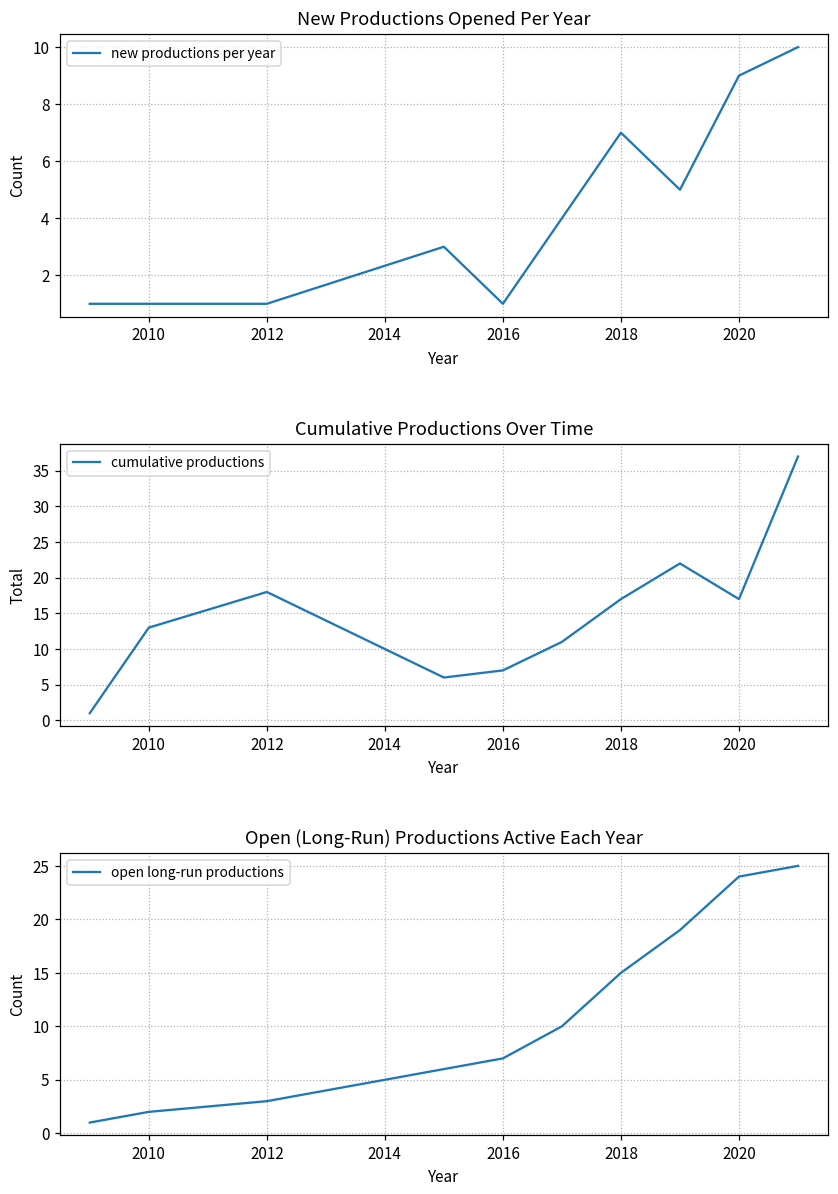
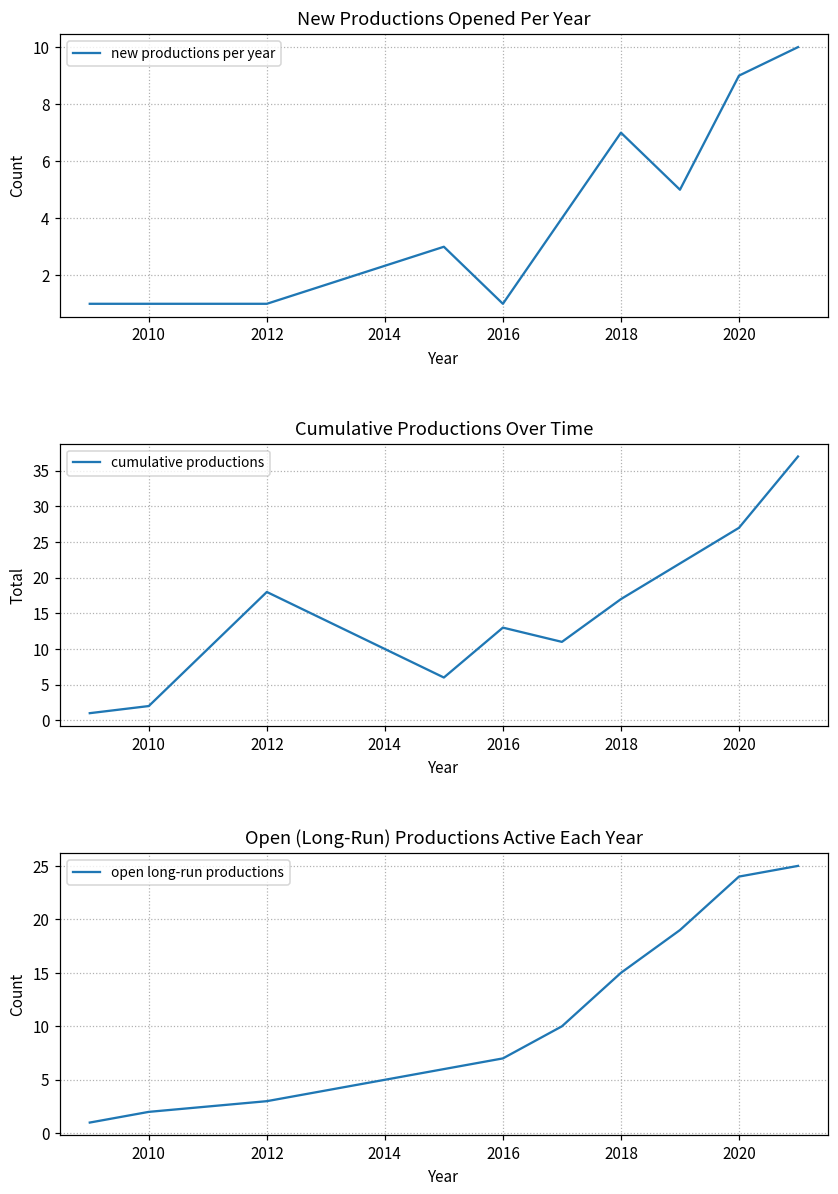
Cumulative Productions Over Time, 2010: 13 -> 2
Cumulative Productions Over Time, 2016: 7 -> 13
Cumulative Productions Over Time, 2020: 17 -> 27
